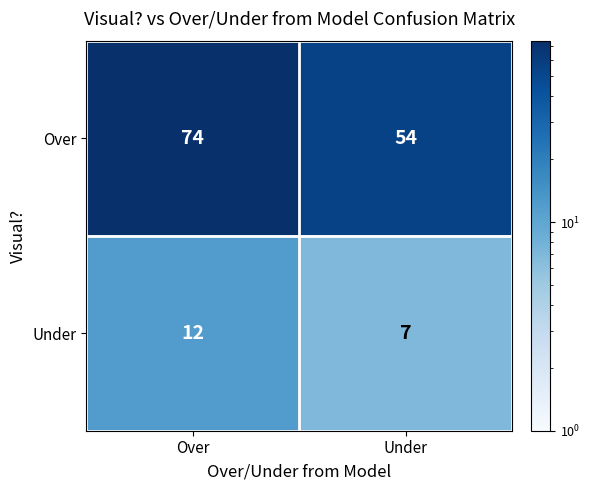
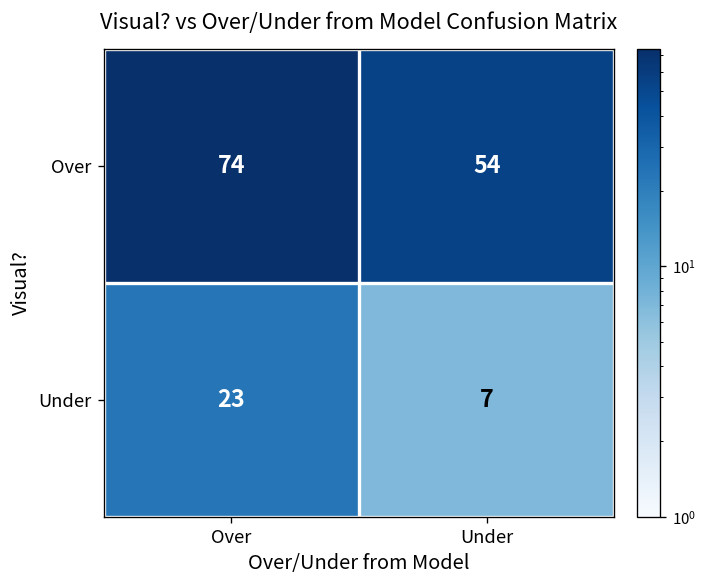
Under, Over: 12 -> 23
